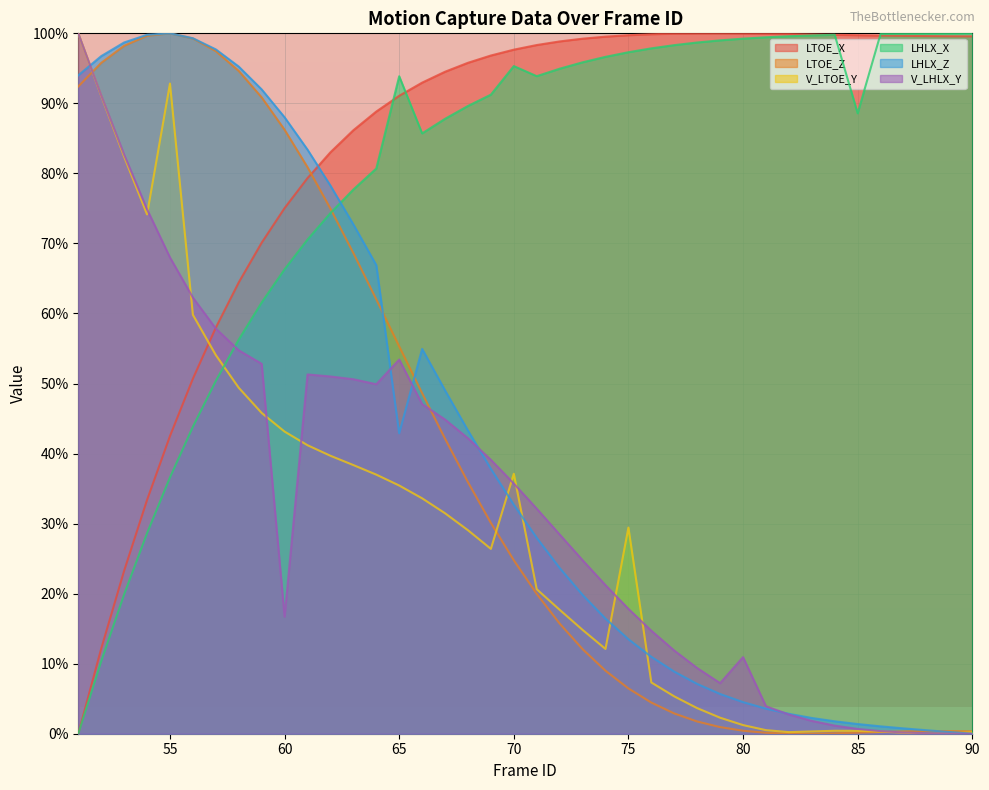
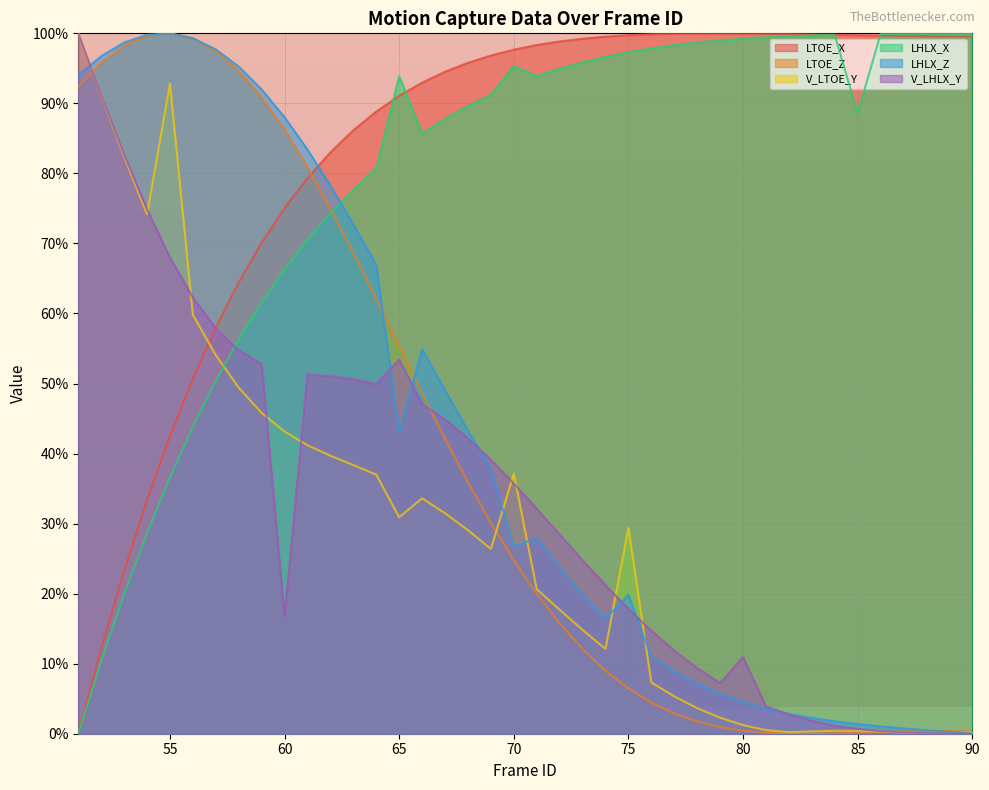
V_LTOE_Y, 65: 35% -> 31%
LHLX_Z, 70: 33% -> 27%
LHLX_Z, 75: 13% -> 20%
